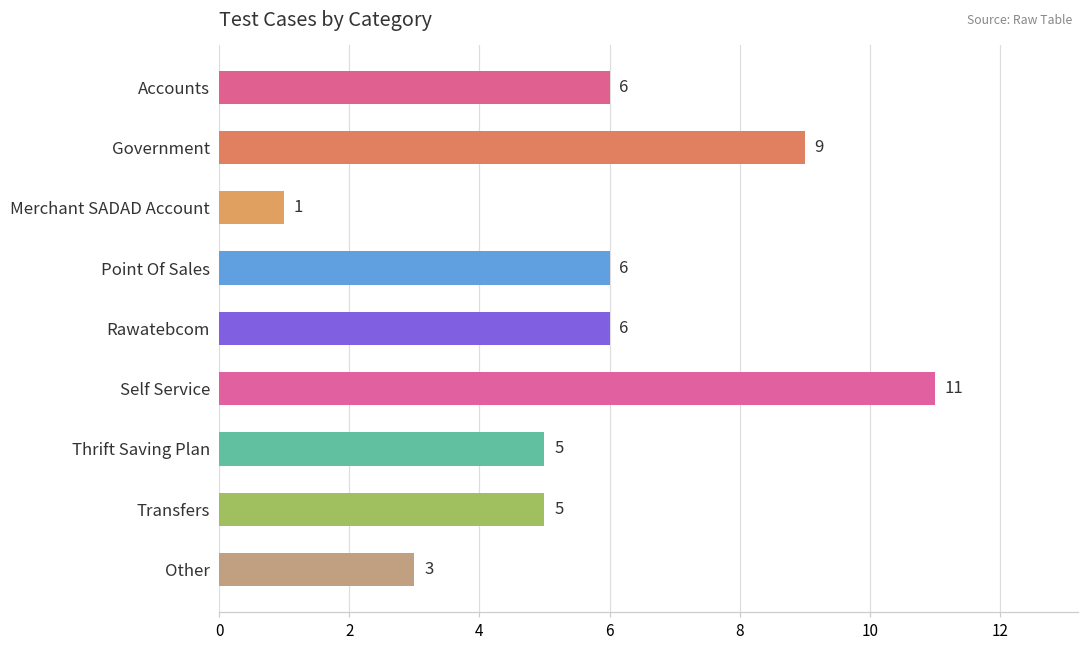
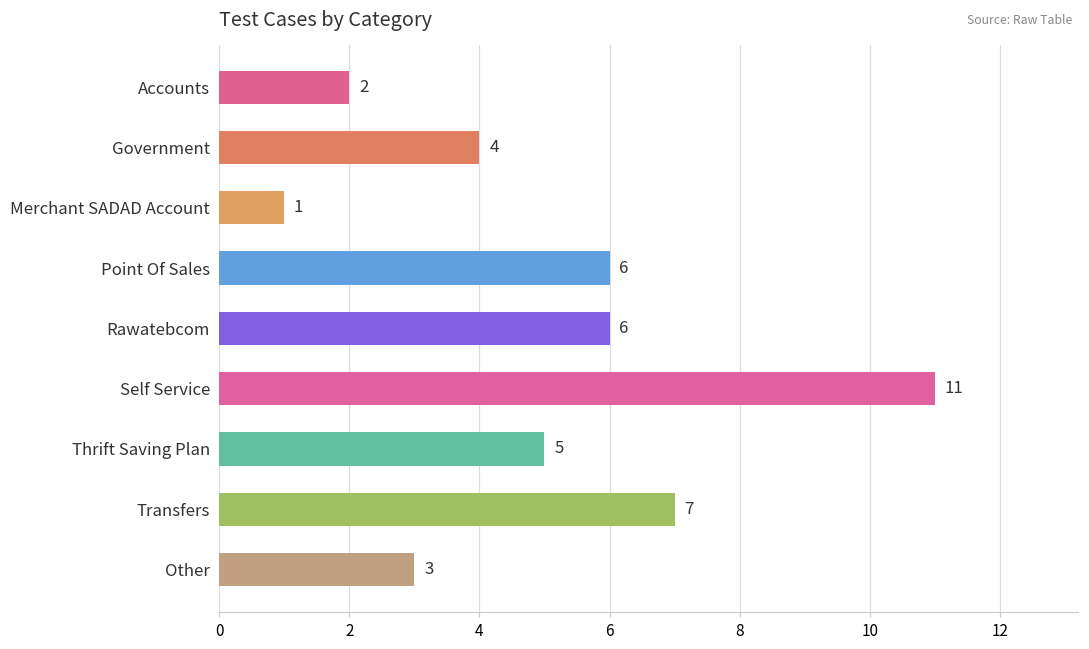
Accounts: 6 -> 2
Government: 9 -> 4
Transfers: 5 -> 7
